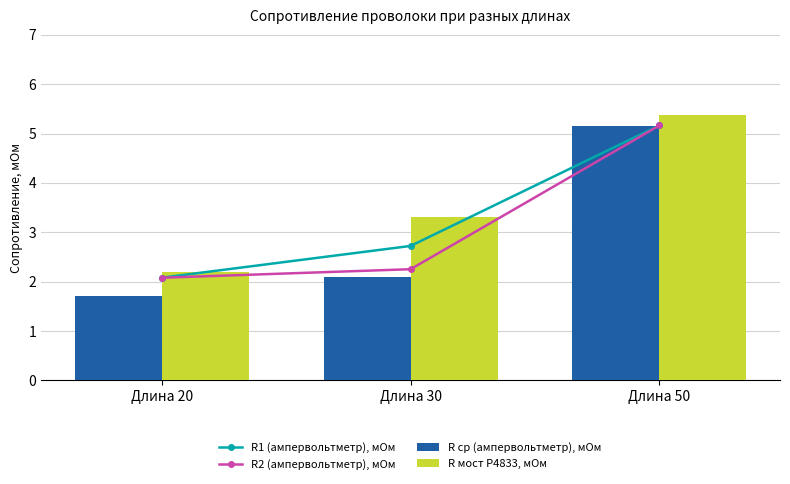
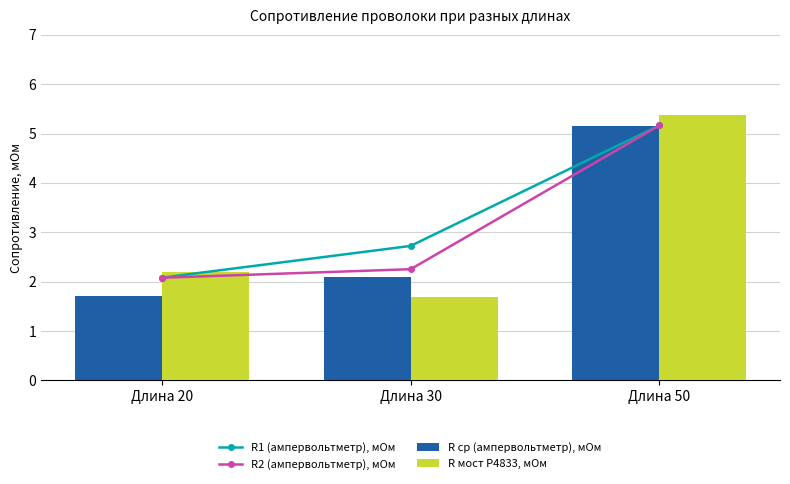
R мост Р4833, мОм, Длина 30: 3.3 -> 1.7
